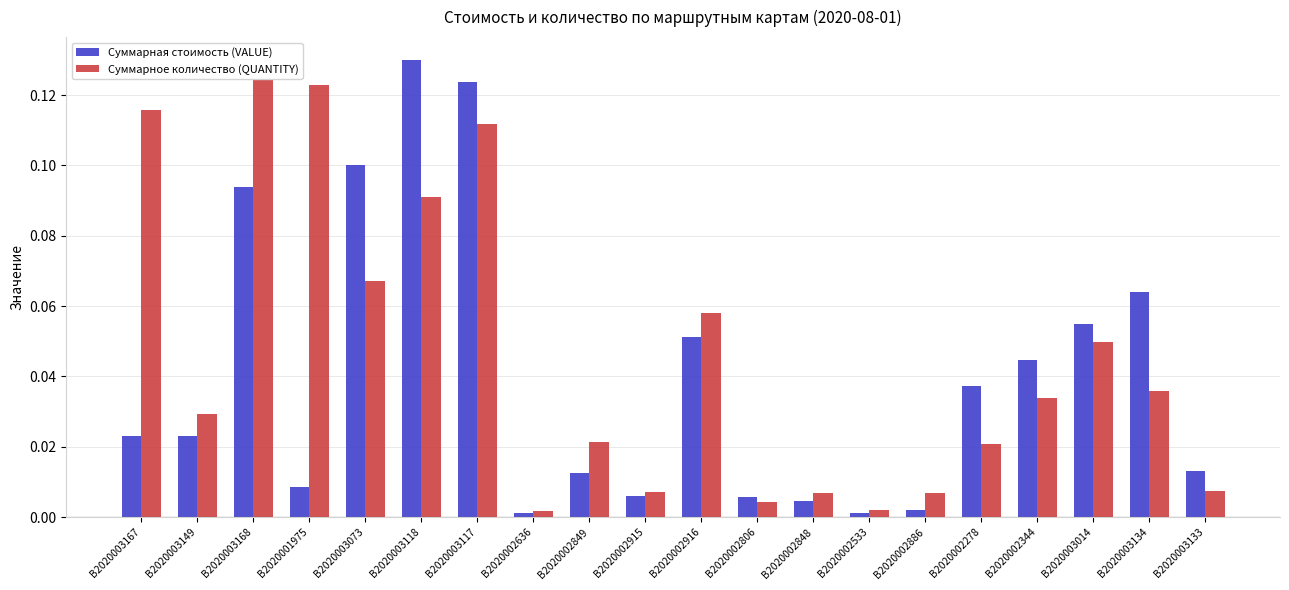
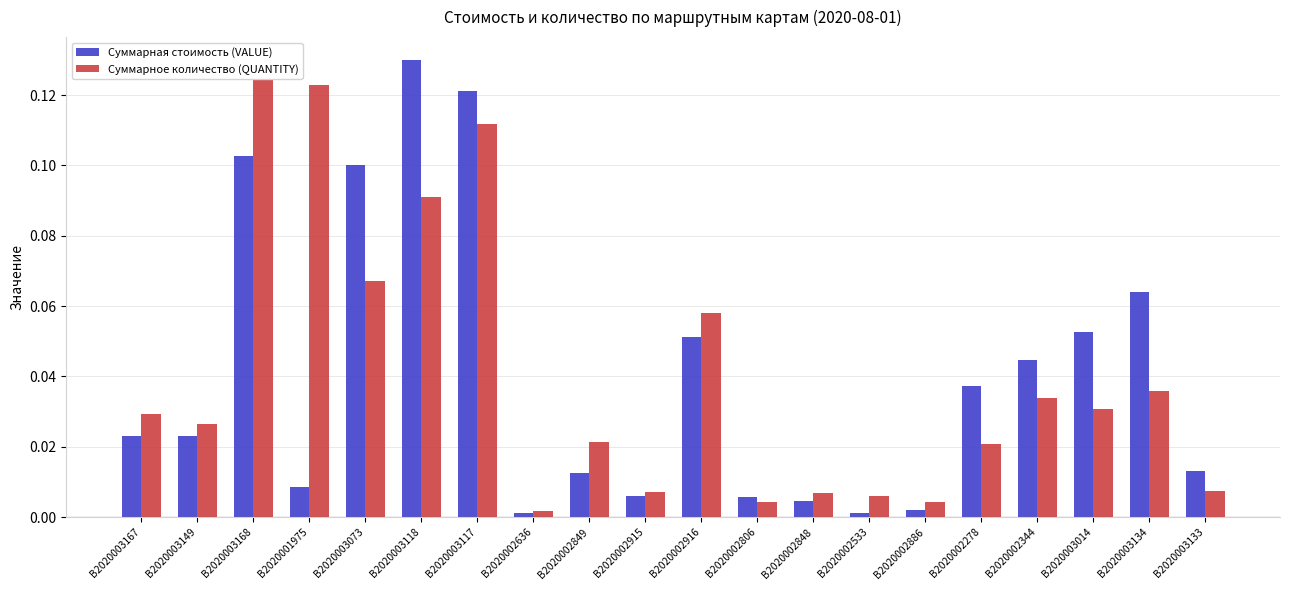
Суммарное количество (QUANTITY), B2020003167: 0.116 -> 0.029
Суммарное количество (QUANTITY), B2020003149: 0.029 -> 0.026
Суммарная стоимость (VALUE), B2020003168: 0.094 -> 0.103
Суммарная стоимость (VALUE), B2020003117: 0.124 -> 0.121
Суммарное количество (QUANTITY), B2020002533: 0.002 -> 0.006
Суммарное количество (QUANTITY), B2020002886: 0.007 -> 0.004
Суммарная стоимость (VALUE), B2020003014: 0.055 -> 0.053
Суммарное количество (QUANTITY), B2020003014: 0.050 -> 0.031
